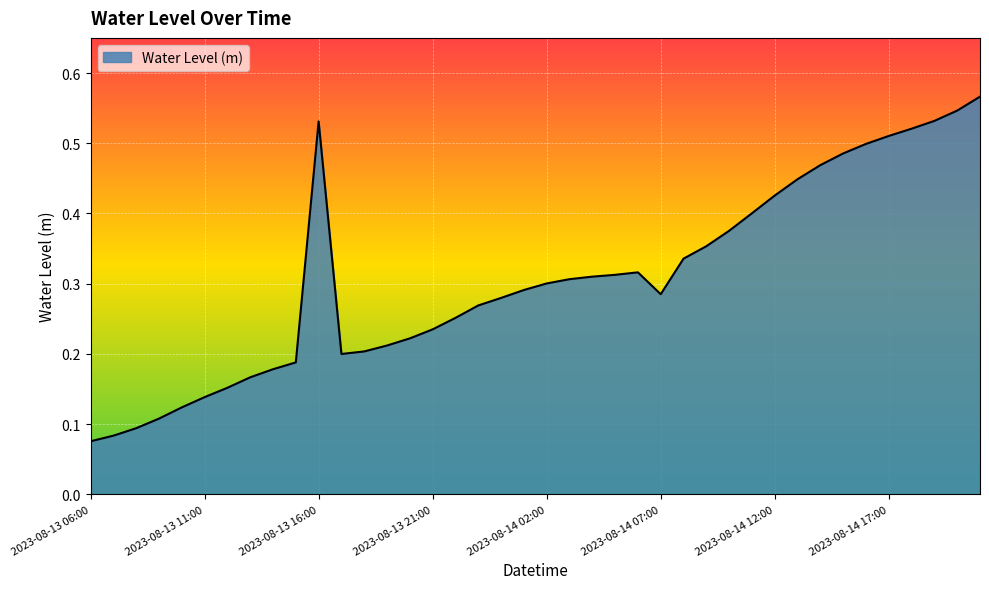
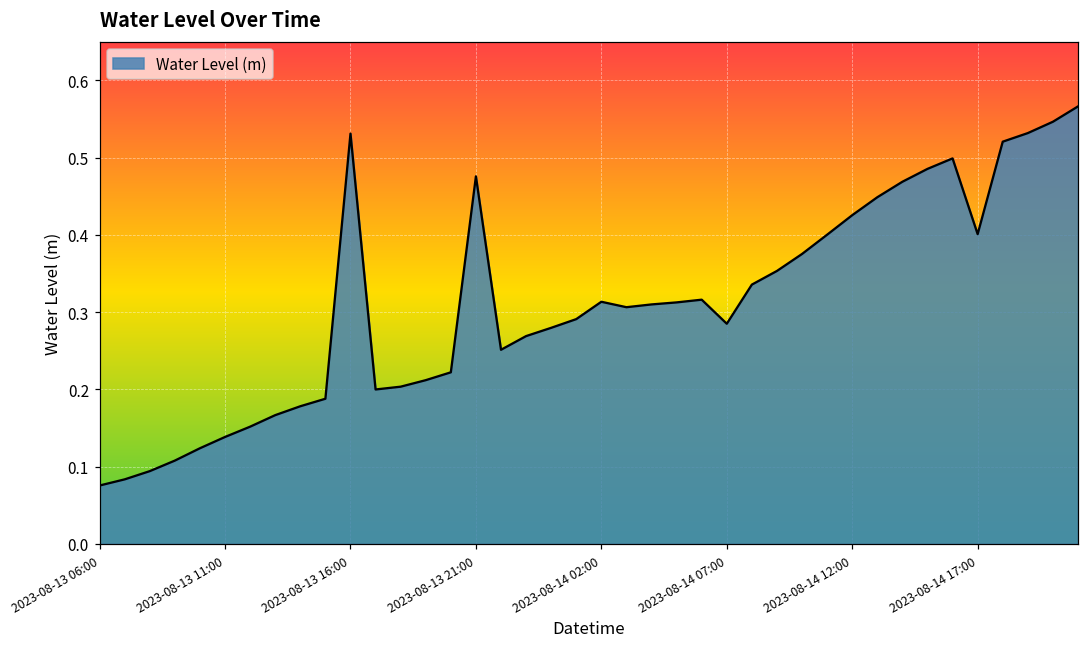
2023-08-13 21:00: 0.23 -> 0.48
2023-08-14 02:00: 0.30 -> 0.31
2023-08-14 17:00: 0.51 -> 0.40
